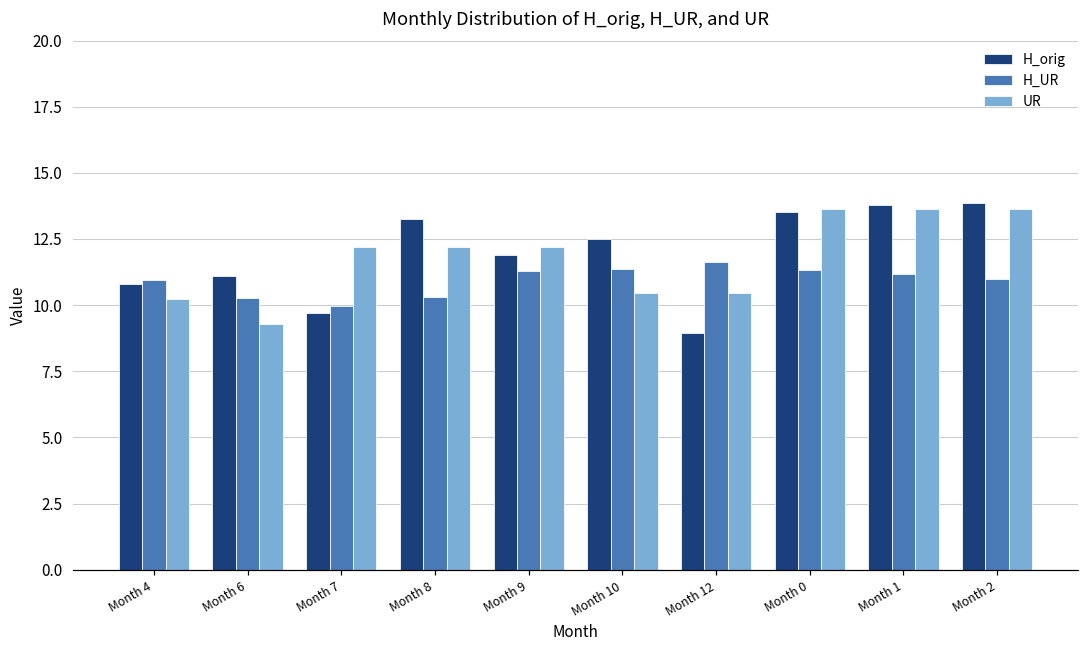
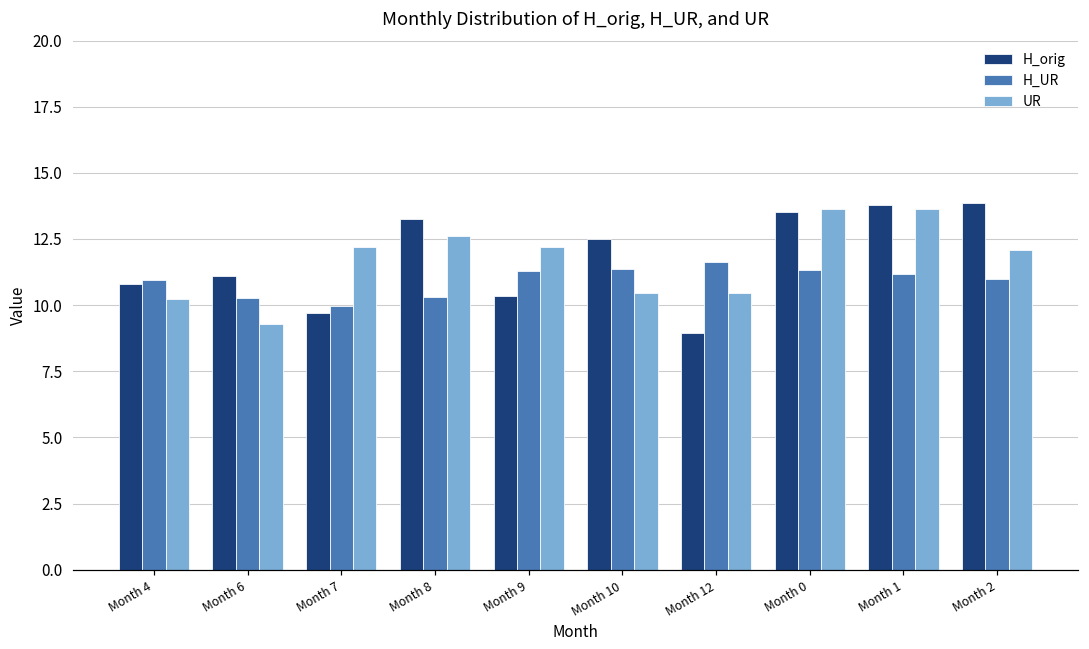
UR, Month 8: 12.2 -> 12.6
H_orig, Month 9: 11.9 -> 10.3
UR, Month 2: 13.6 -> 12.1
